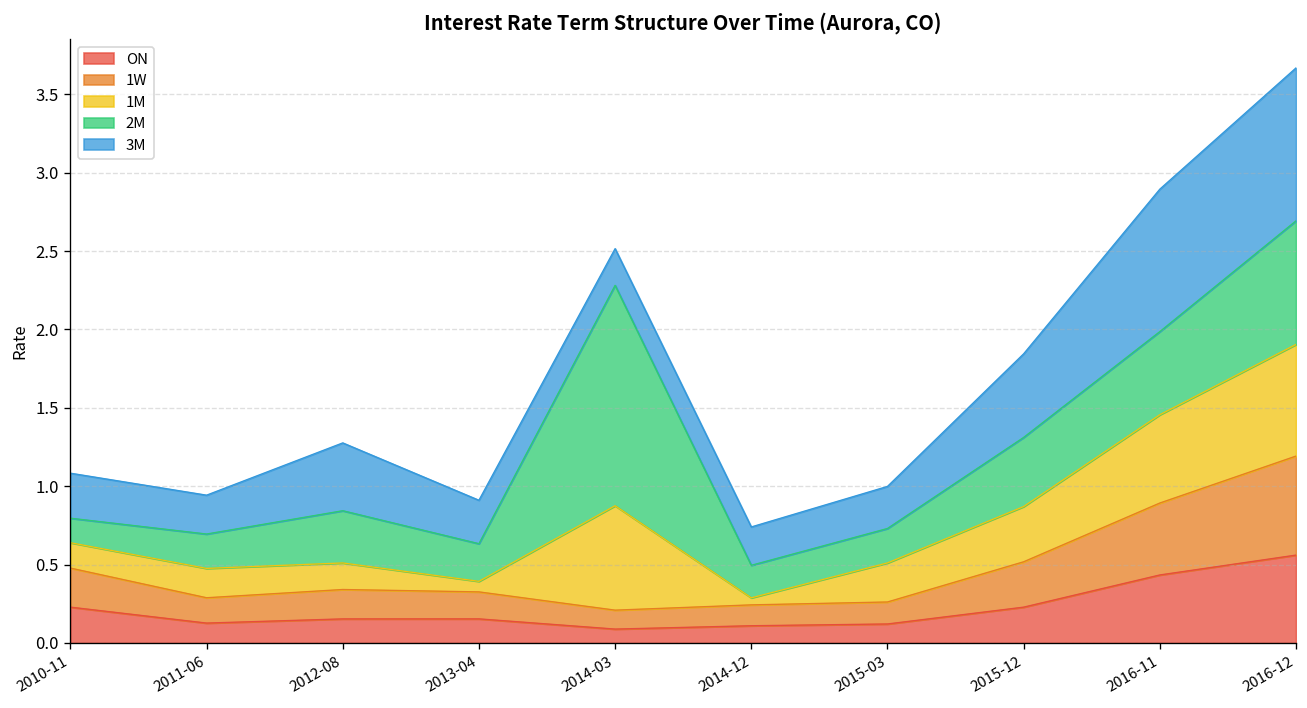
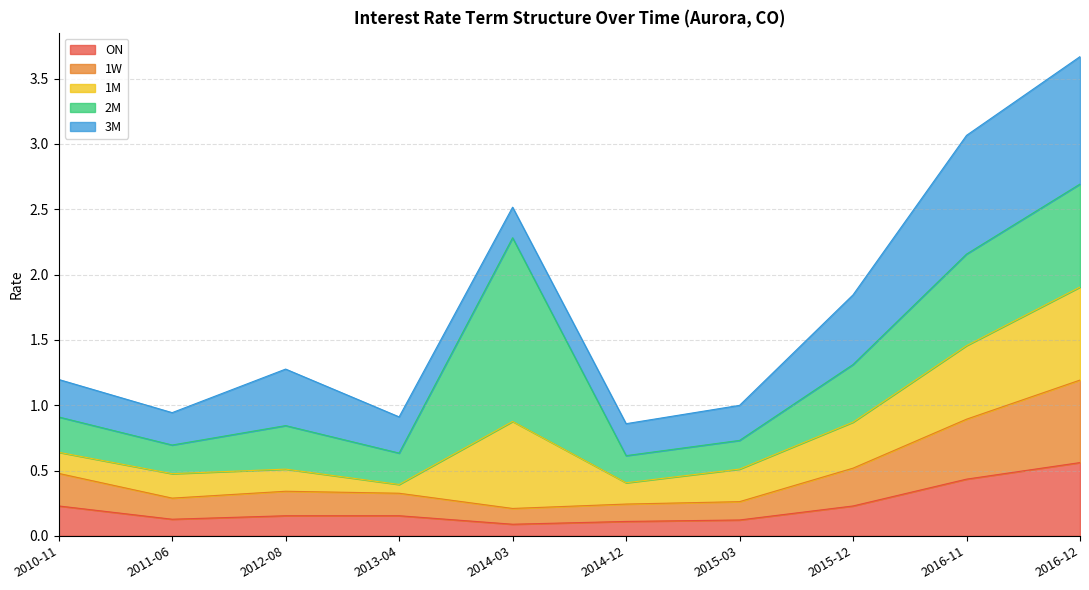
2M, 2010-11: 0.16 -> 0.27
1M, 2014-12: 0.04 -> 0.16
2M, 2016-11: 0.53 -> 0.70
